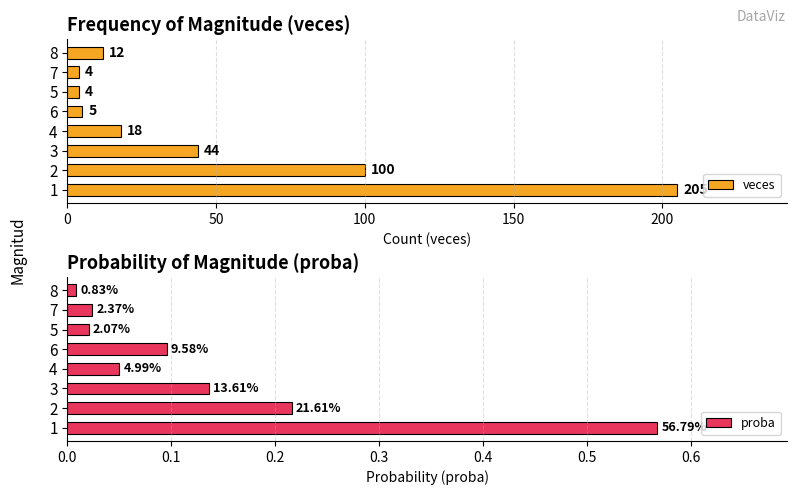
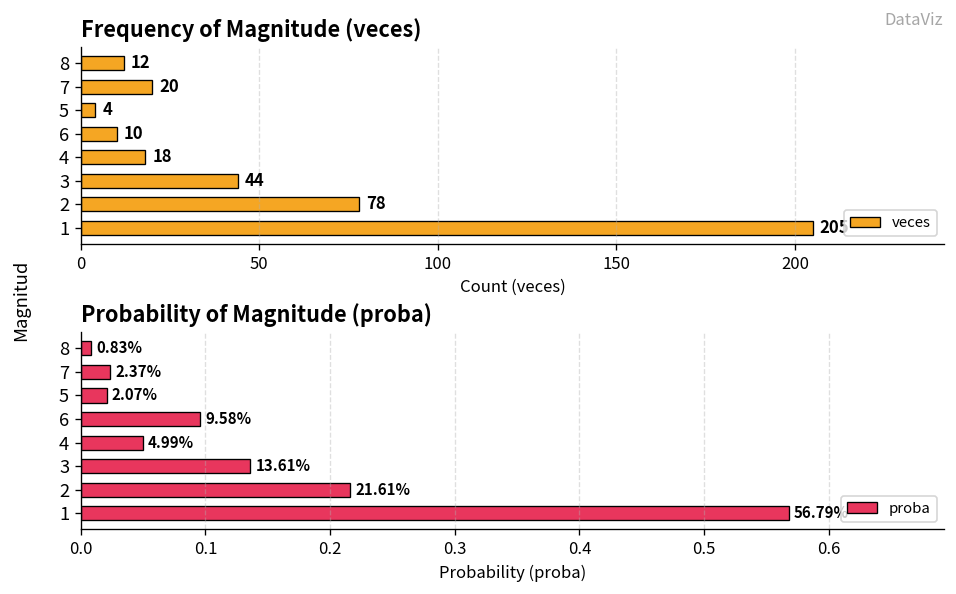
Frequency of Magnitude (veces), 7: 4 -> 20
Frequency of Magnitude (veces), 6: 5 -> 10
Frequency of Magnitude (veces), 2: 100 -> 78
